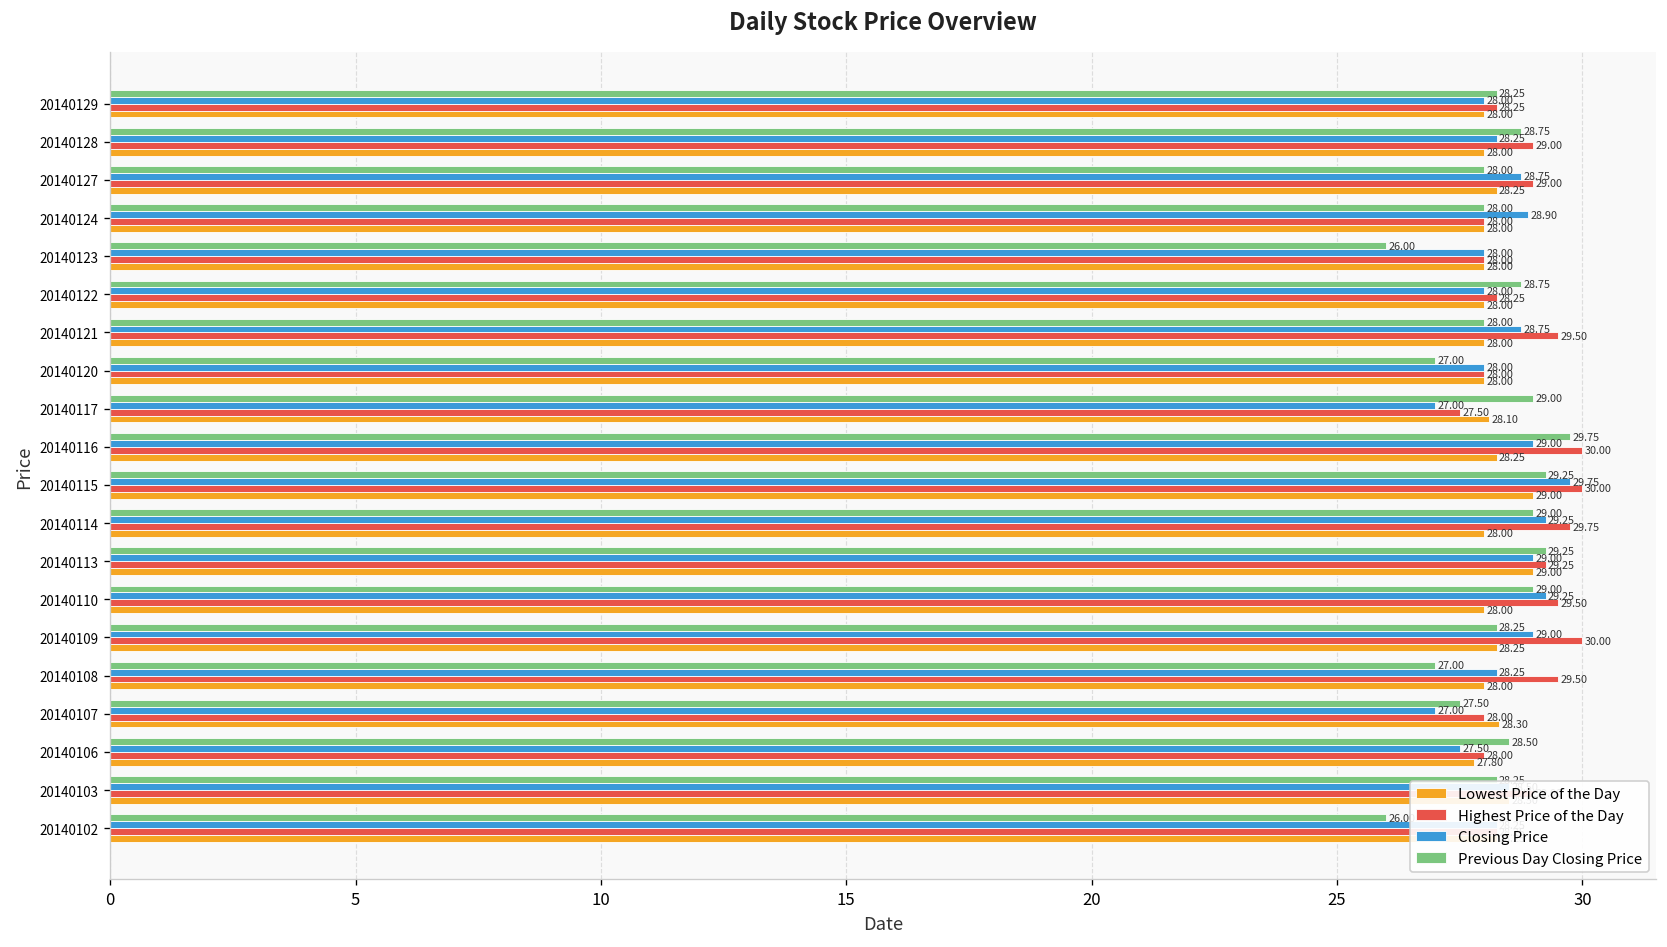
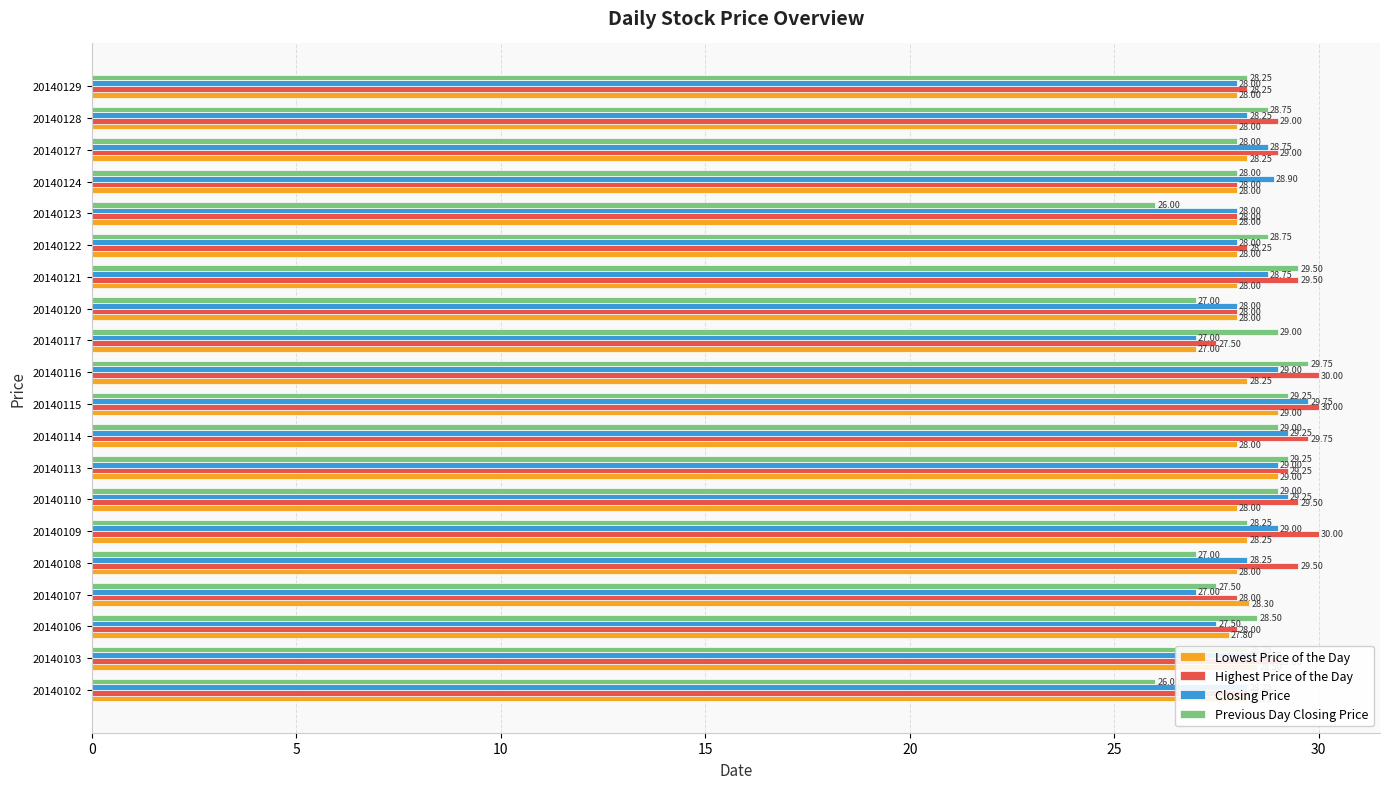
Previous Day Closing Price, 20140121: 28.00 -> 29.50
Lowest Price of the Day, 20140117: 28.10 -> 27.00
